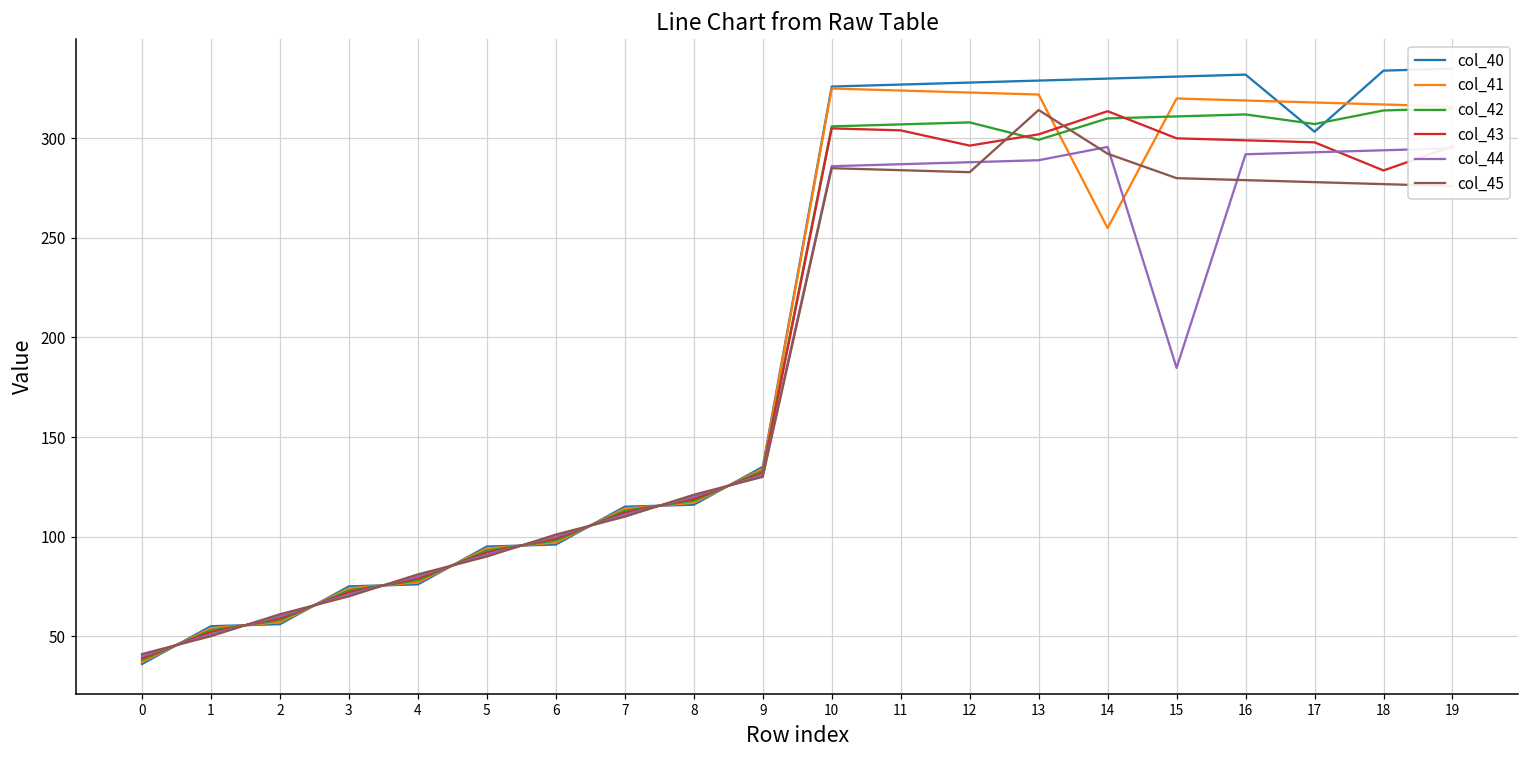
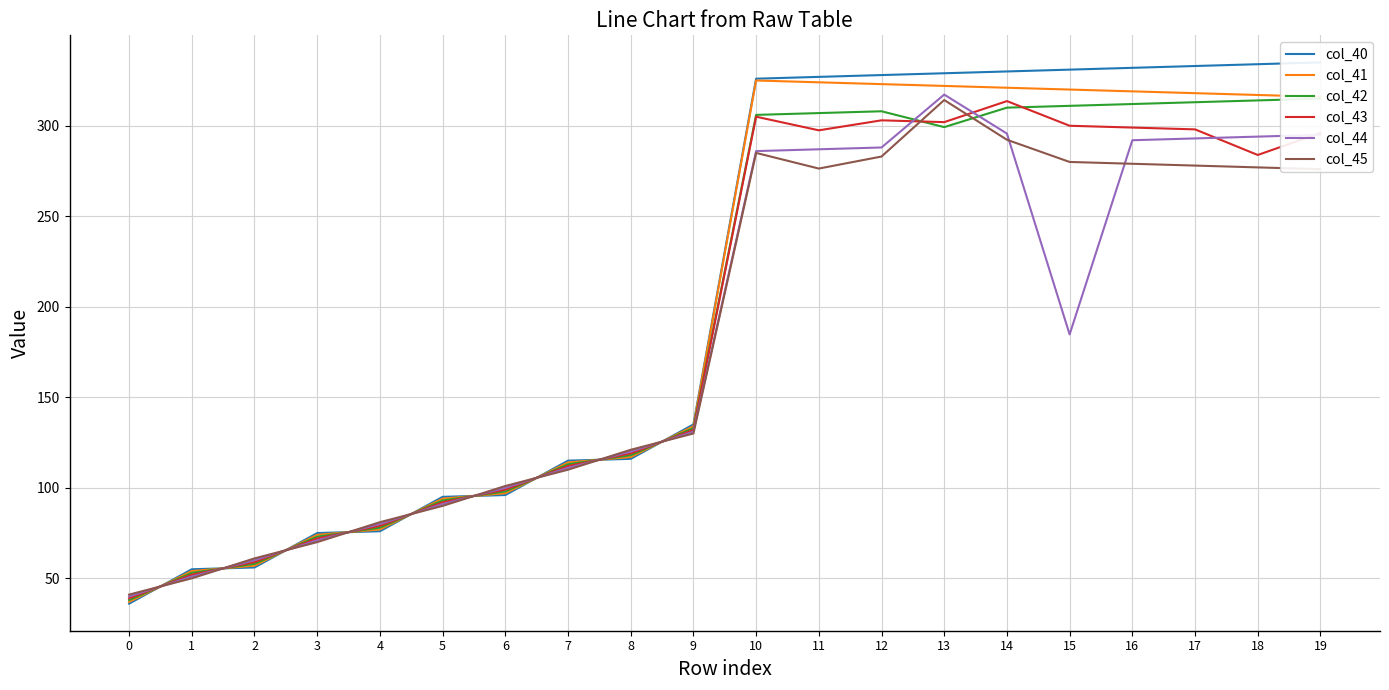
col_43, 11: 304 -> 297
col_45, 11: 284 -> 276
col_43, 12: 296 -> 303
col_44, 13: 289 -> 317
col_41, 14: 255 -> 321
col_40, 17: 303 -> 333
col_42, 17: 307 -> 313
